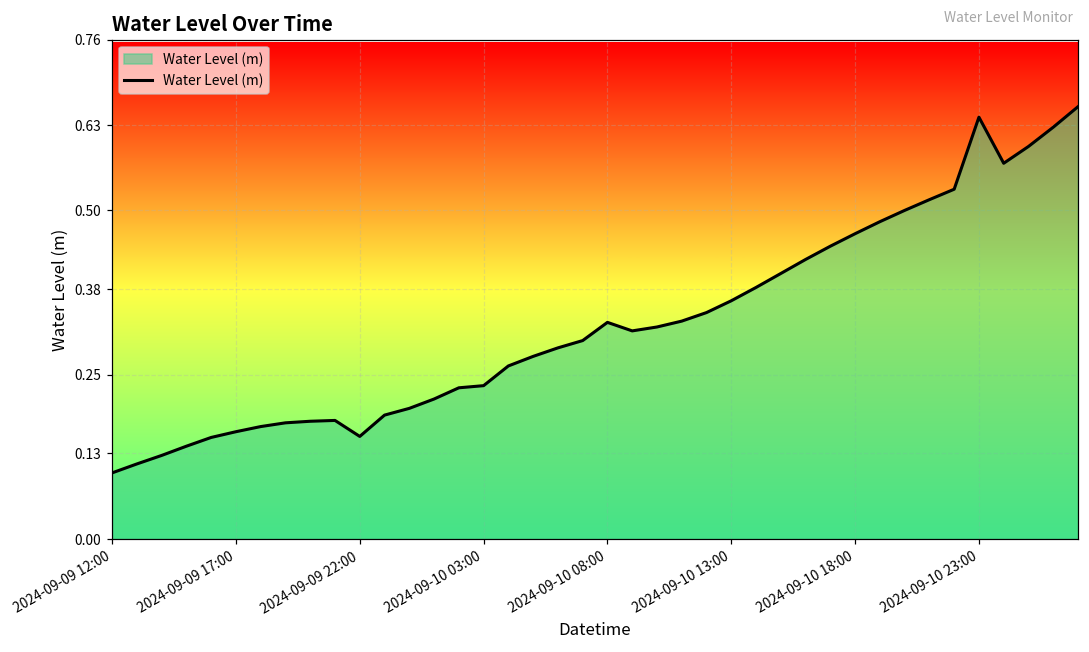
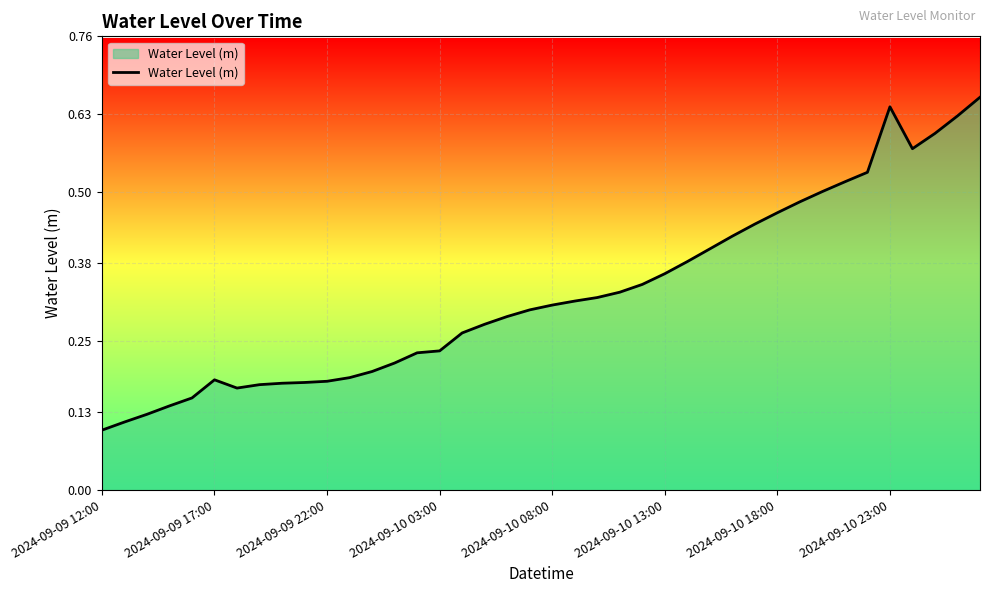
2024-09-09 17:00: 0.16 -> 0.18
2024-09-09 22:00: 0.16 -> 0.18
2024-09-10 08:00: 0.33 -> 0.31
